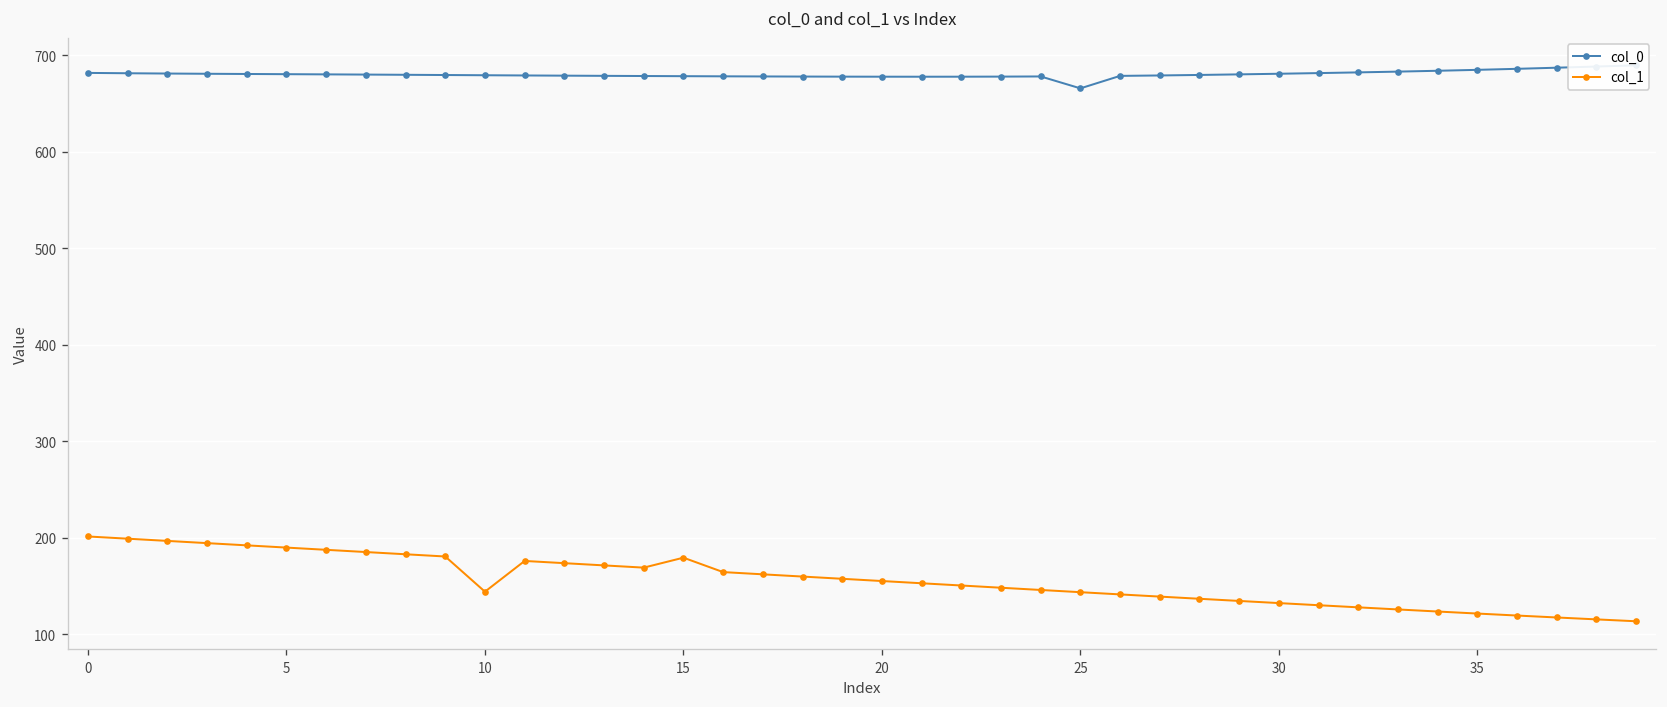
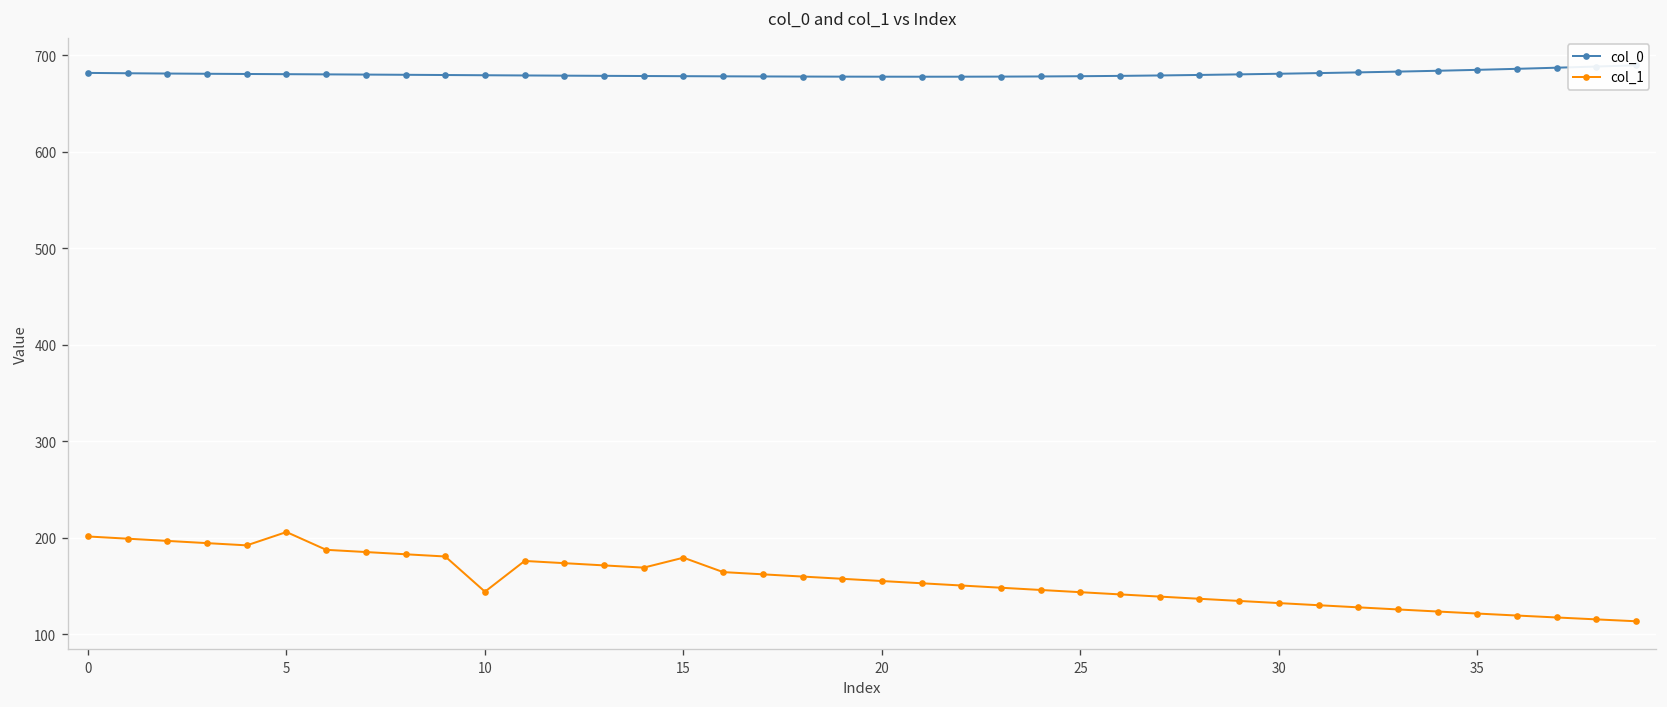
col_1, 5: 190 -> 210
col_0, 25: 670 -> 680
